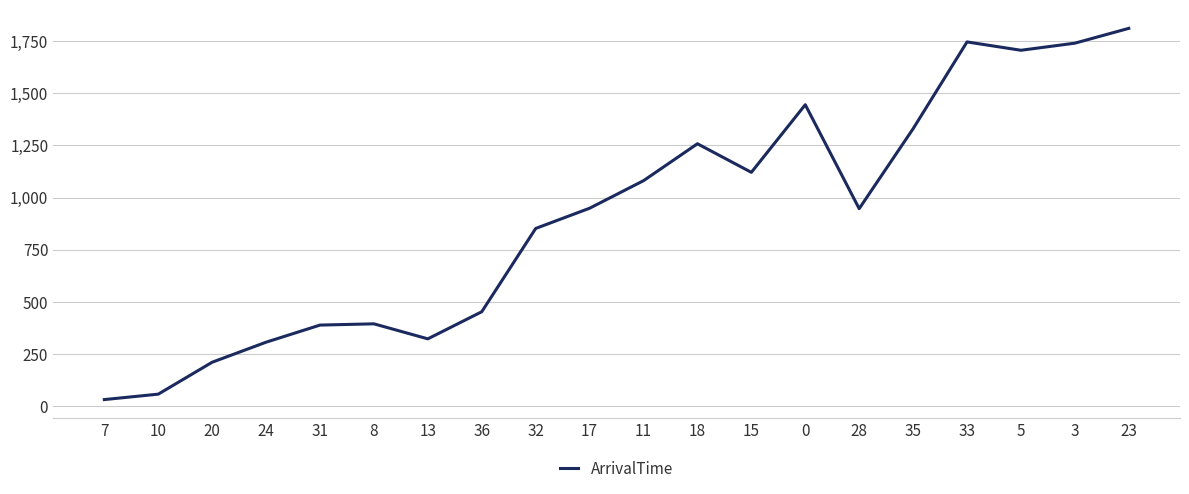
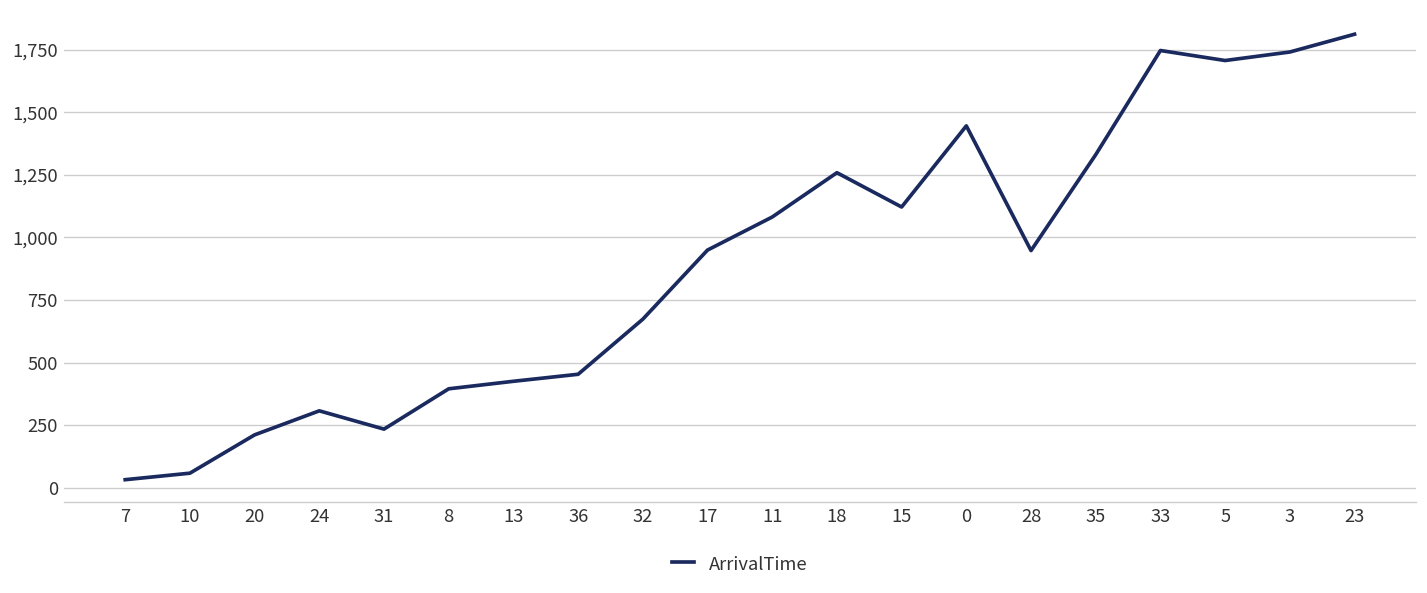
31: 390 -> 230
13: 320 -> 430
32: 850 -> 670
